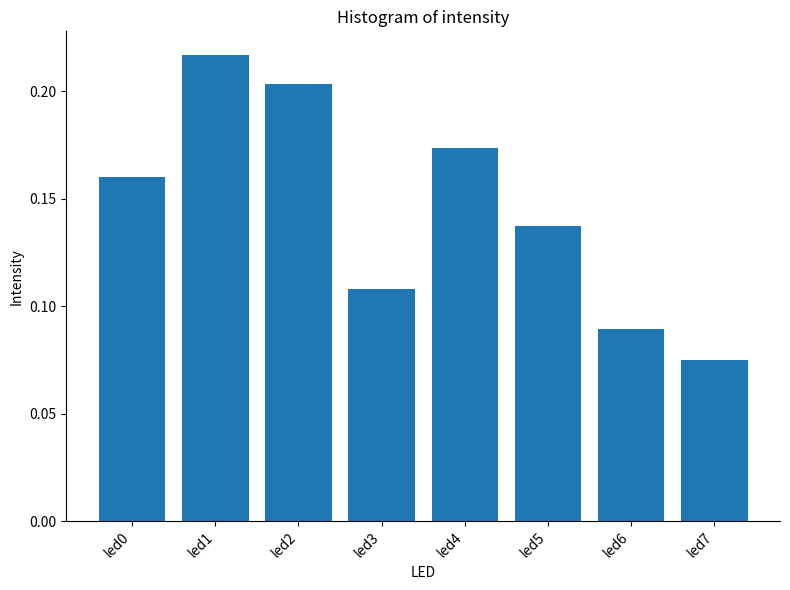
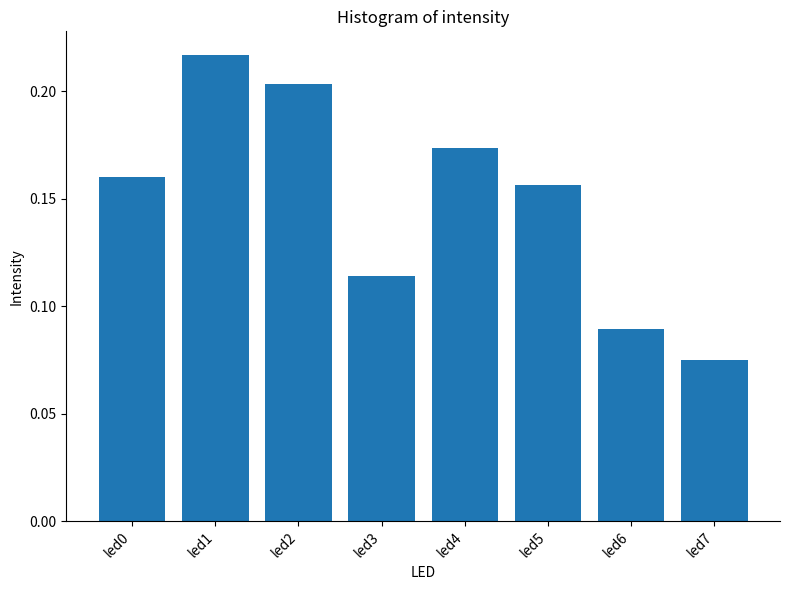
led3: 0.108 -> 0.114
led5: 0.137 -> 0.156
